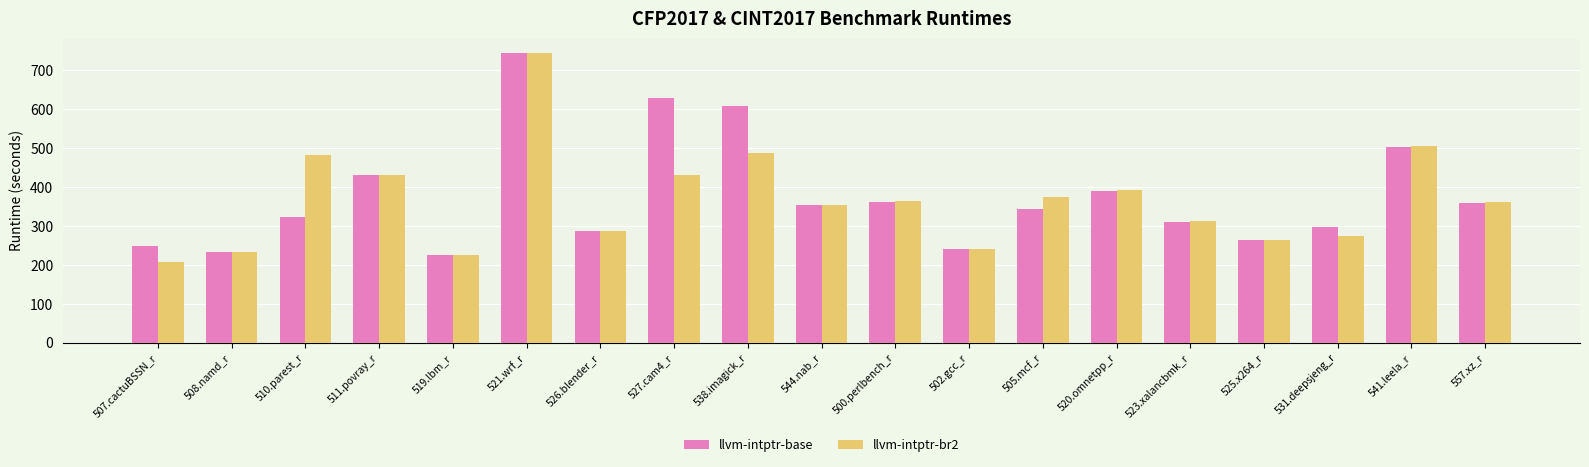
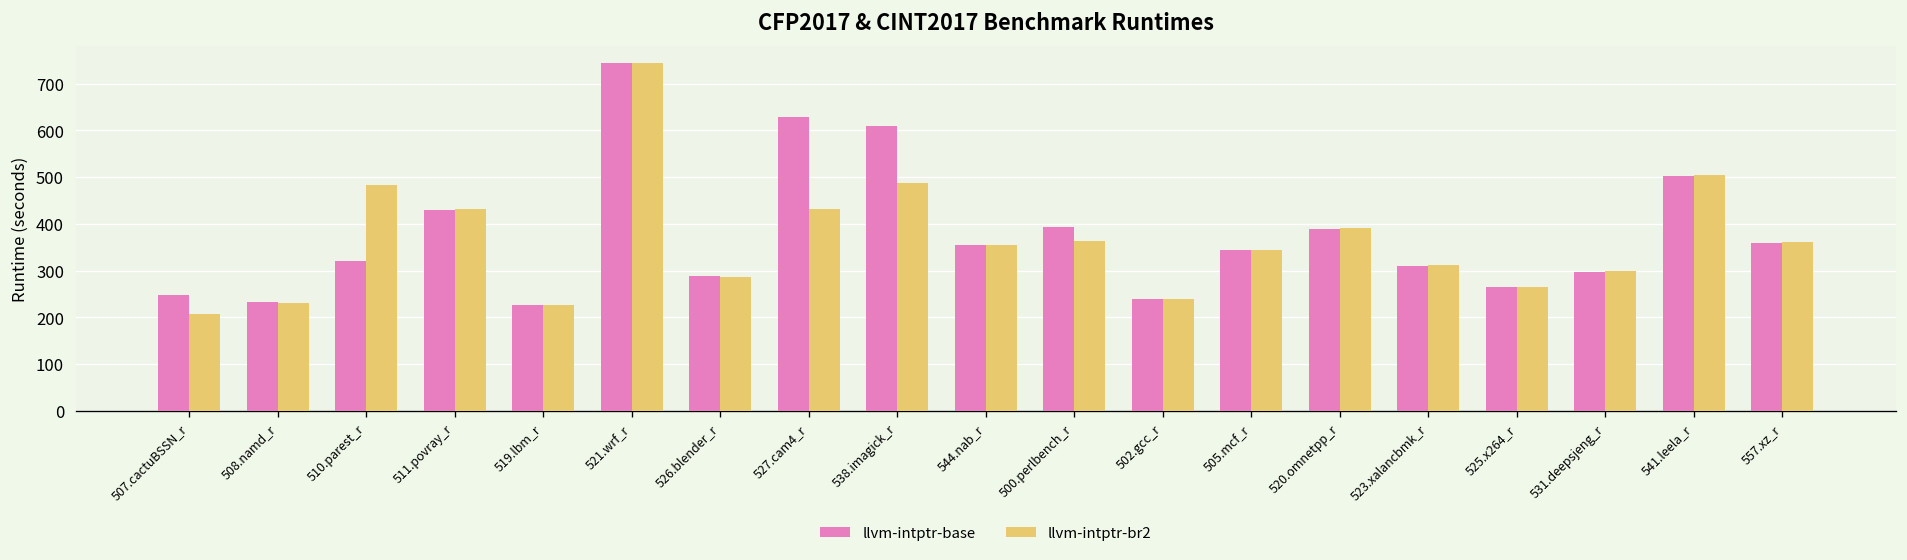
llvm-intptr-base, 500.perlbench_r: 360 -> 390
llvm-intptr-br2, 505.mcf_r: 370 -> 340
llvm-intptr-br2, 531.deepsjeng_r: 270 -> 300
